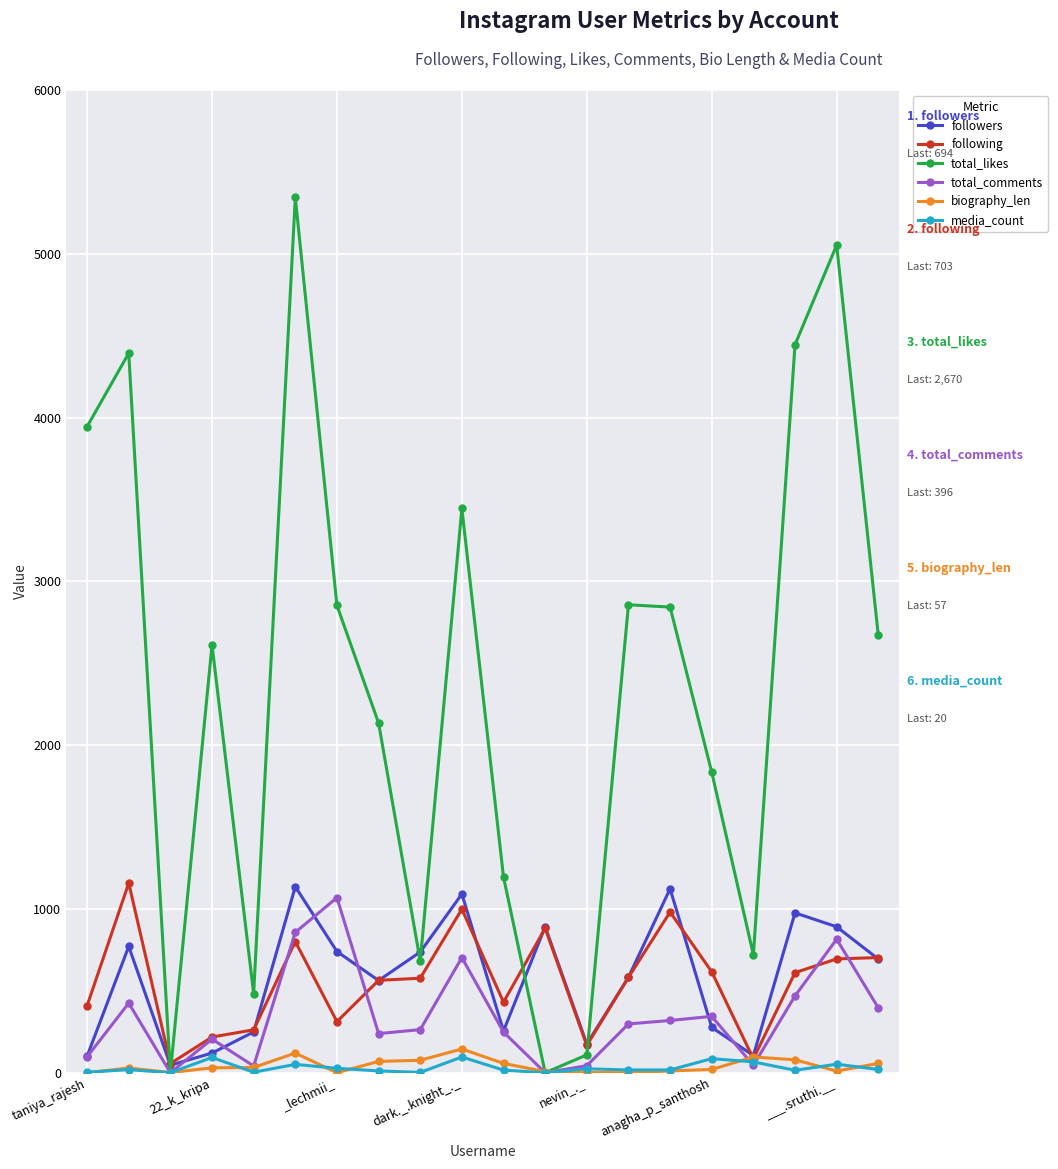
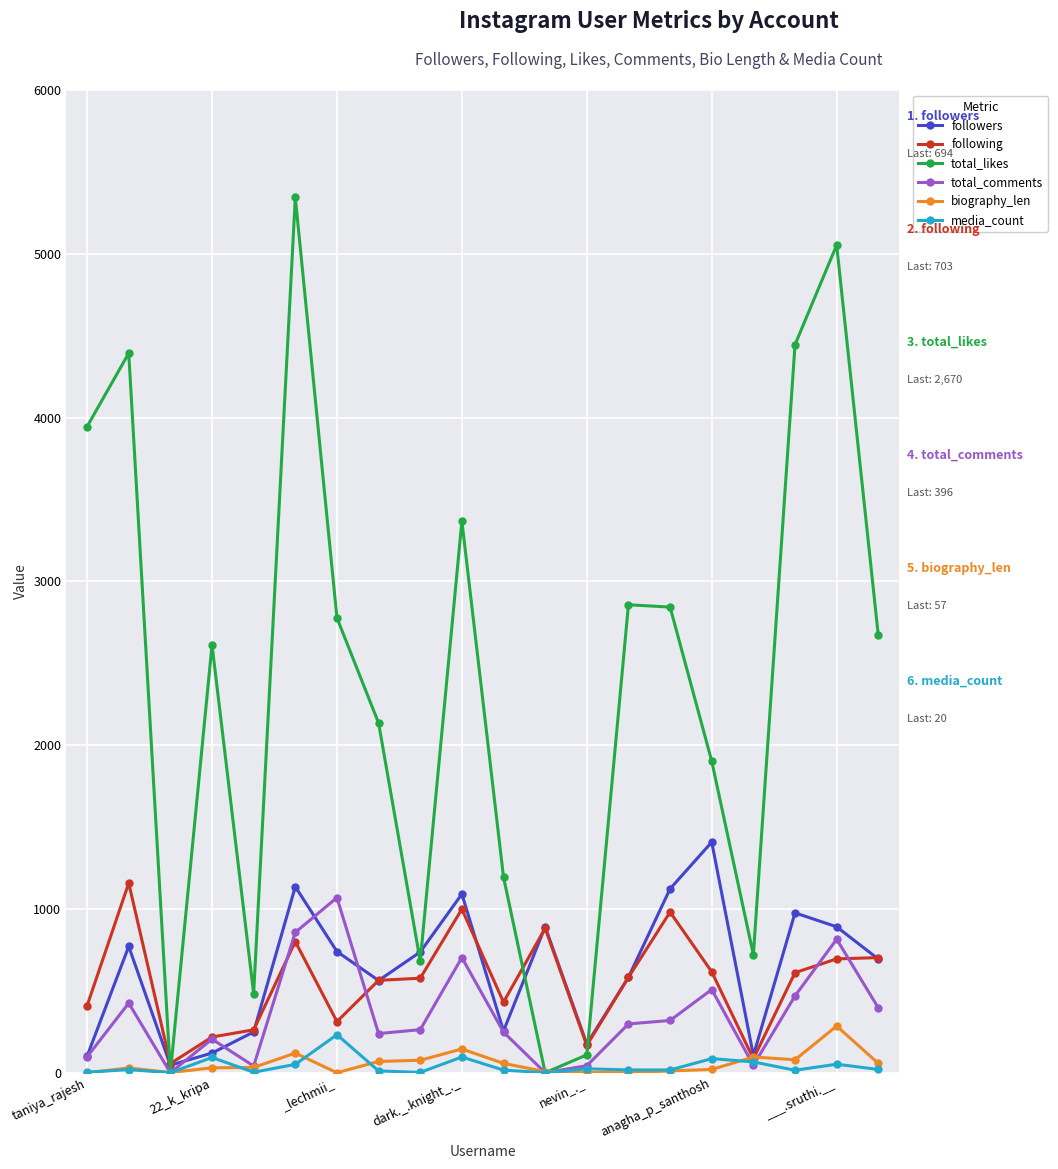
total_likes, _lechmii_: 2850 -> 2780
media_count, _lechmii_: 30 -> 230
total_likes, dark._.knight_._: 3450 -> 3370
followers, anagha_p_santhosh: 280 -> 1410
total_likes, anagha_p_santhosh: 1840 -> 1900
total_comments, anagha_p_santhosh: 340 -> 510
biography_len, ___.sruthi.__: 10 -> 290
